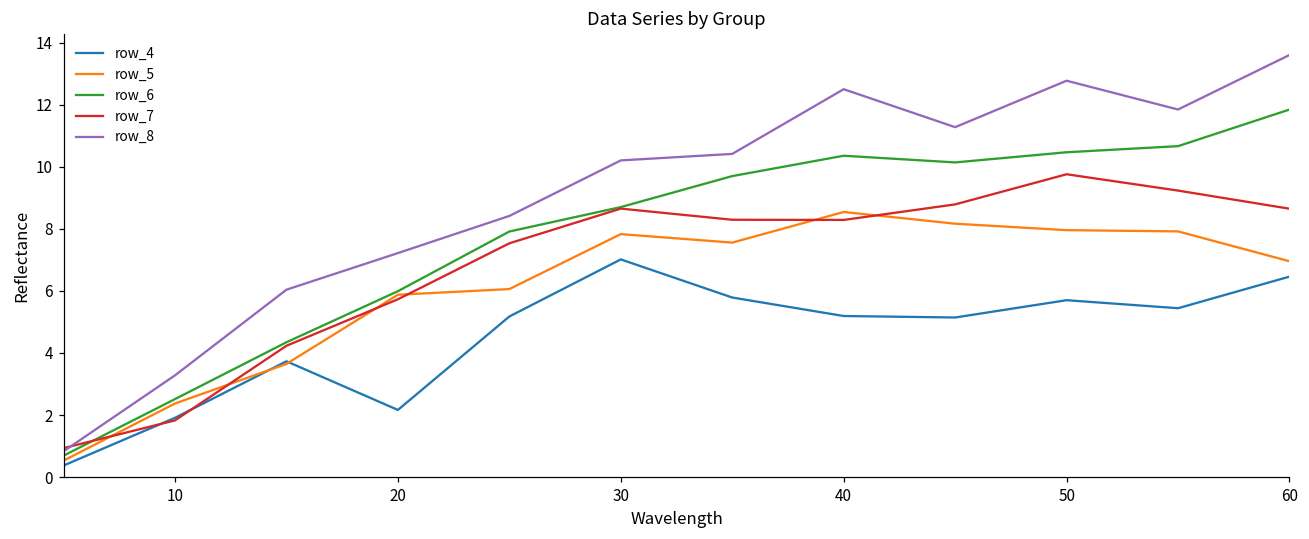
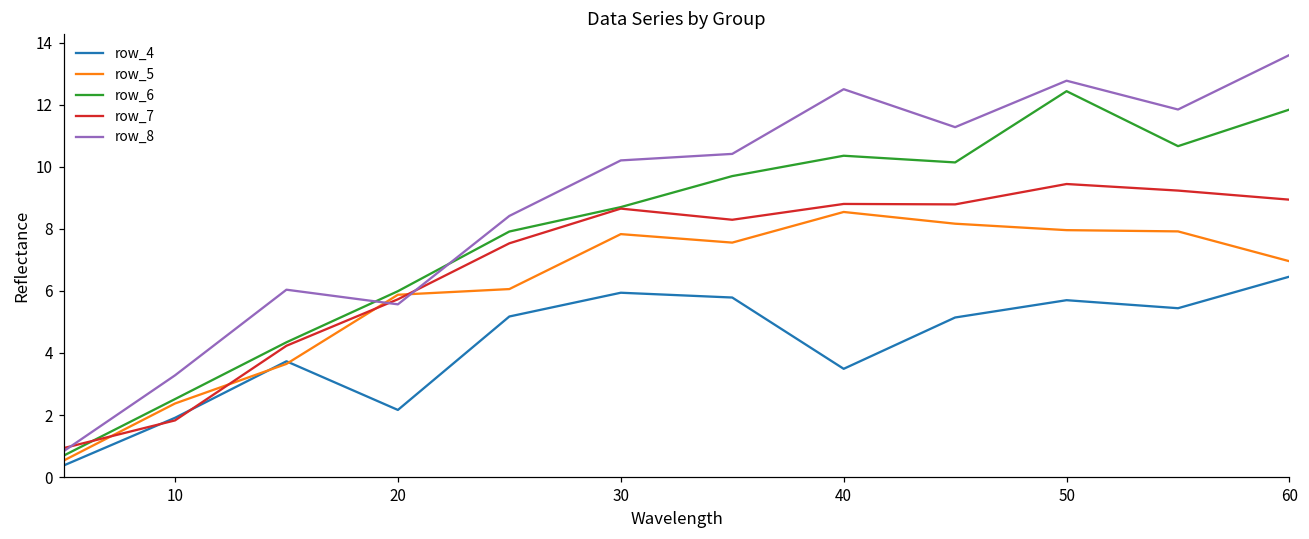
row_8, 20: 7.2 -> 5.6
row_4, 30: 7.0 -> 5.9
row_4, 40: 5.2 -> 3.5
row_7, 40: 8.3 -> 8.8
row_6, 50: 10.5 -> 12.4
row_7, 50: 9.8 -> 9.4
row_7, 60: 8.7 -> 8.9
